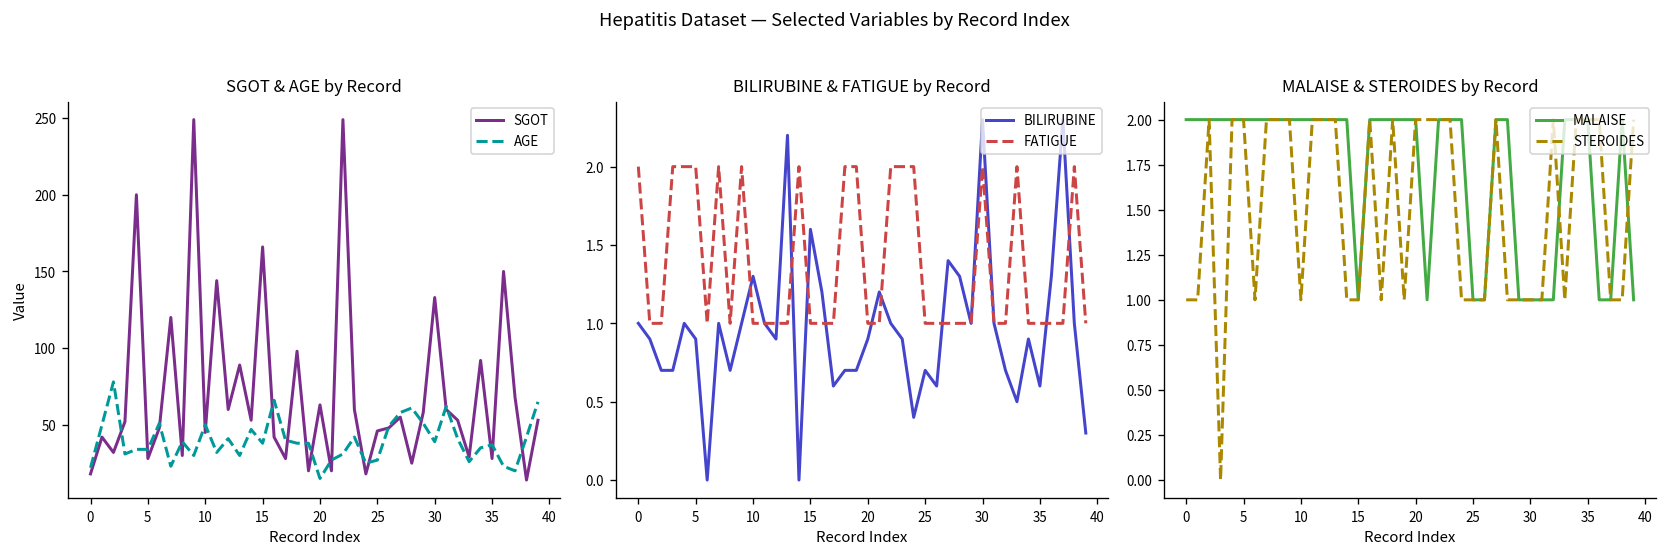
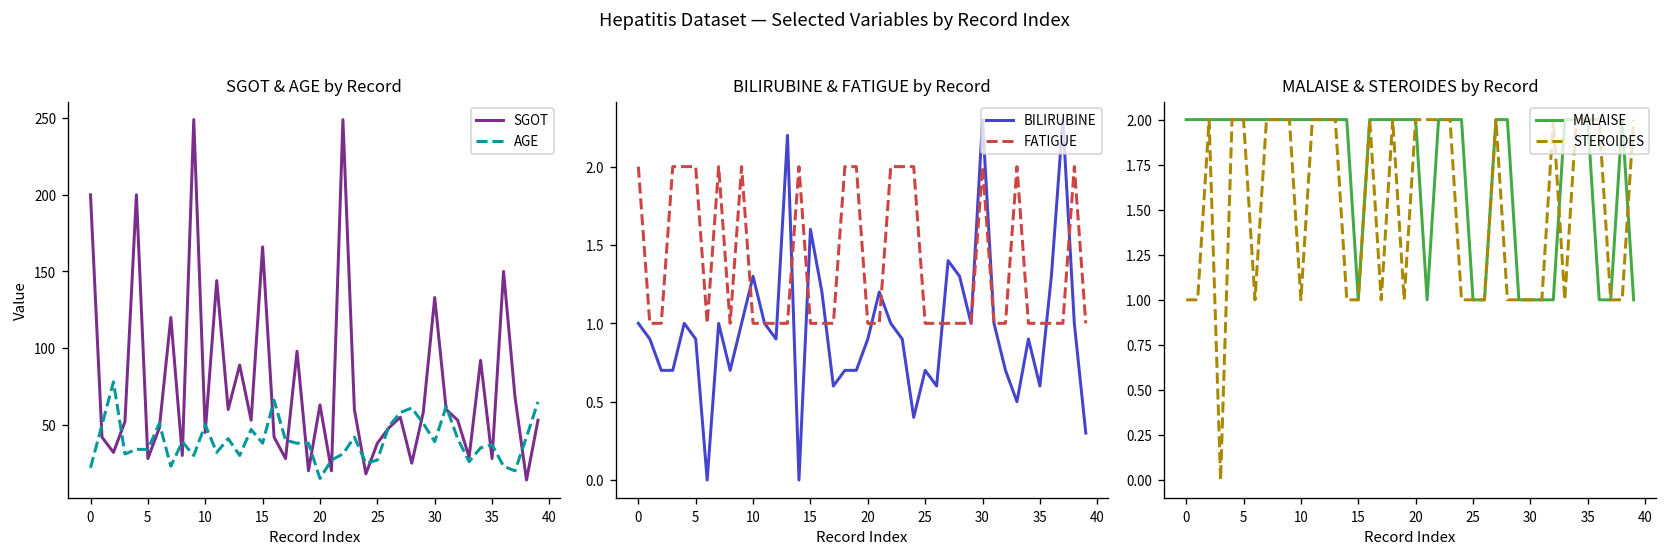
SGOT & AGE by Record, SGOT, 0: 18 -> 200
SGOT & AGE by Record, SGOT, 25: 46 -> 38
